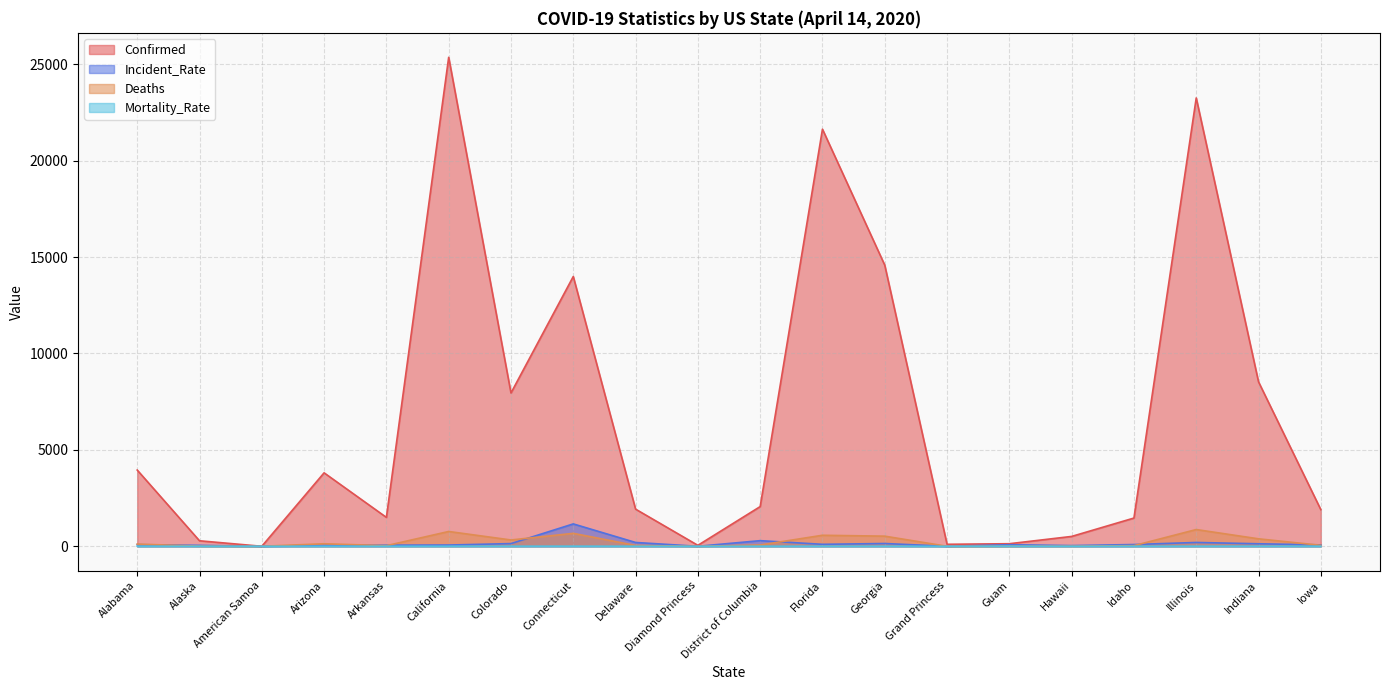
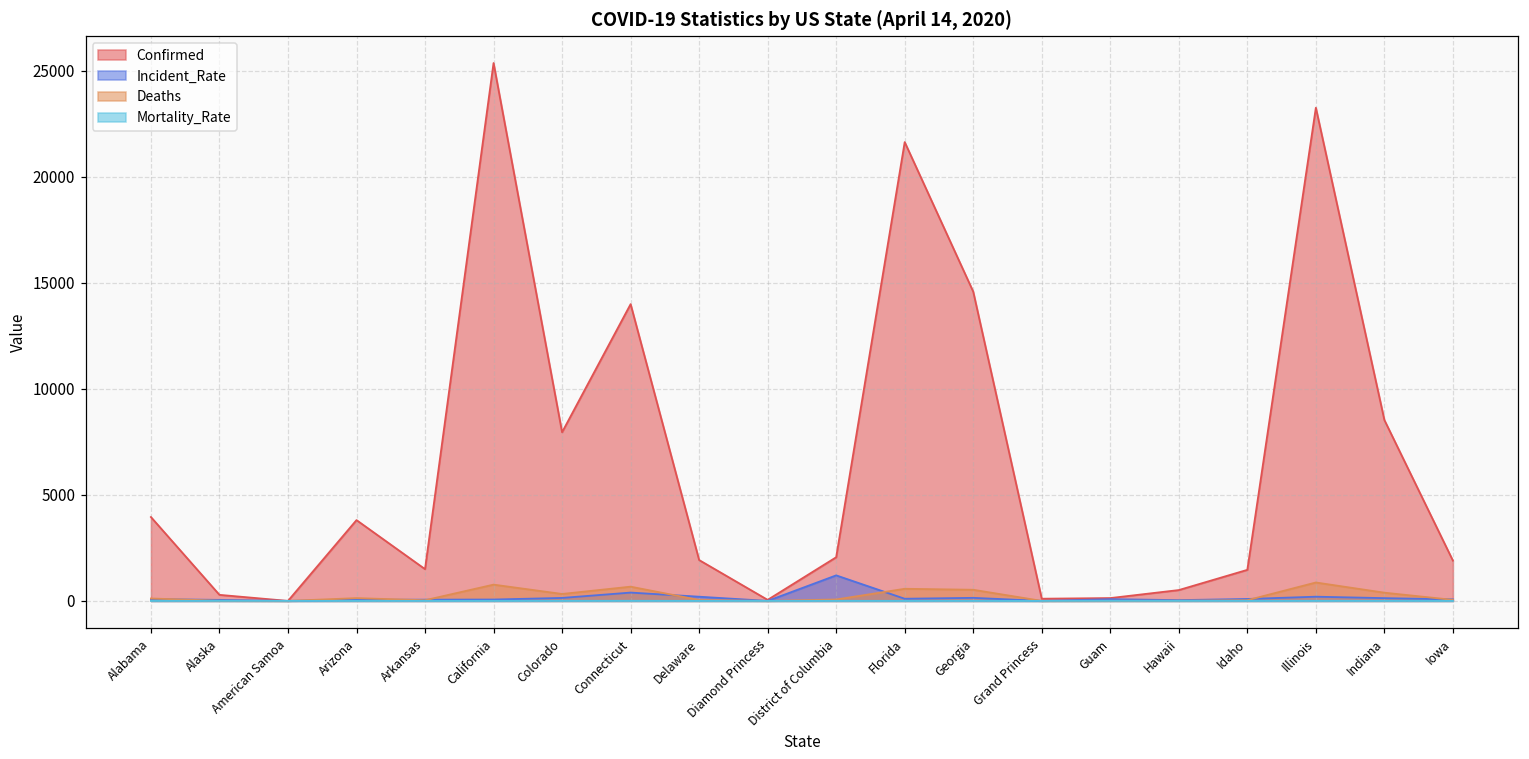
Incident_Rate, Connecticut: 1200 -> 400
Incident_Rate, District of Columbia: 300 -> 1200
